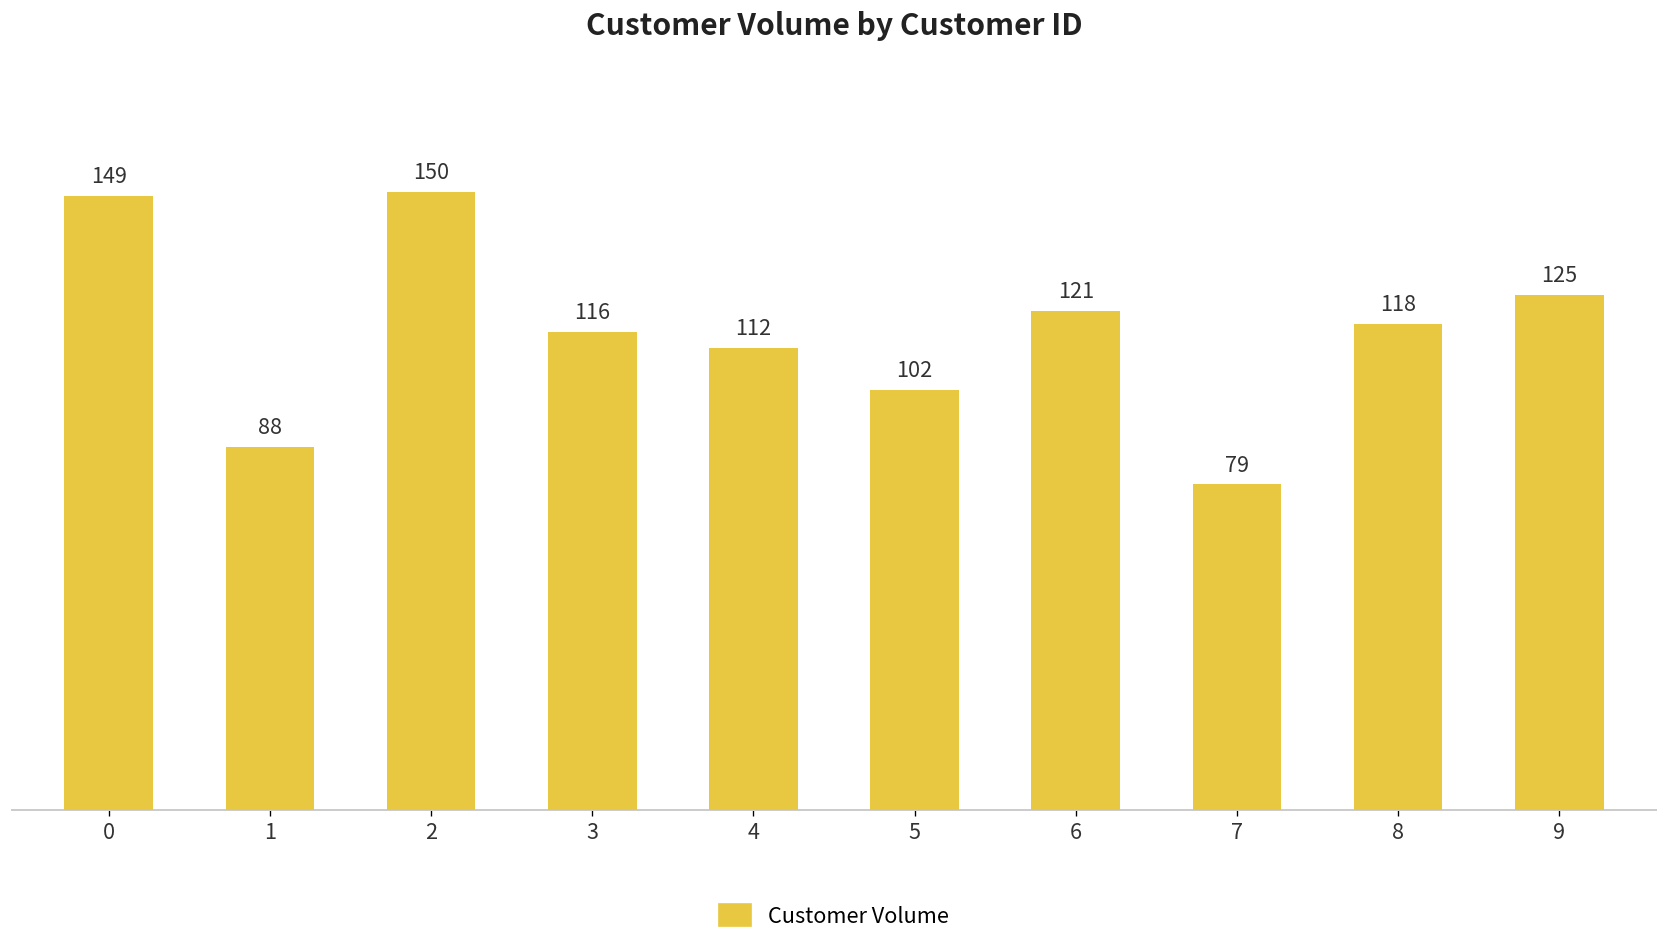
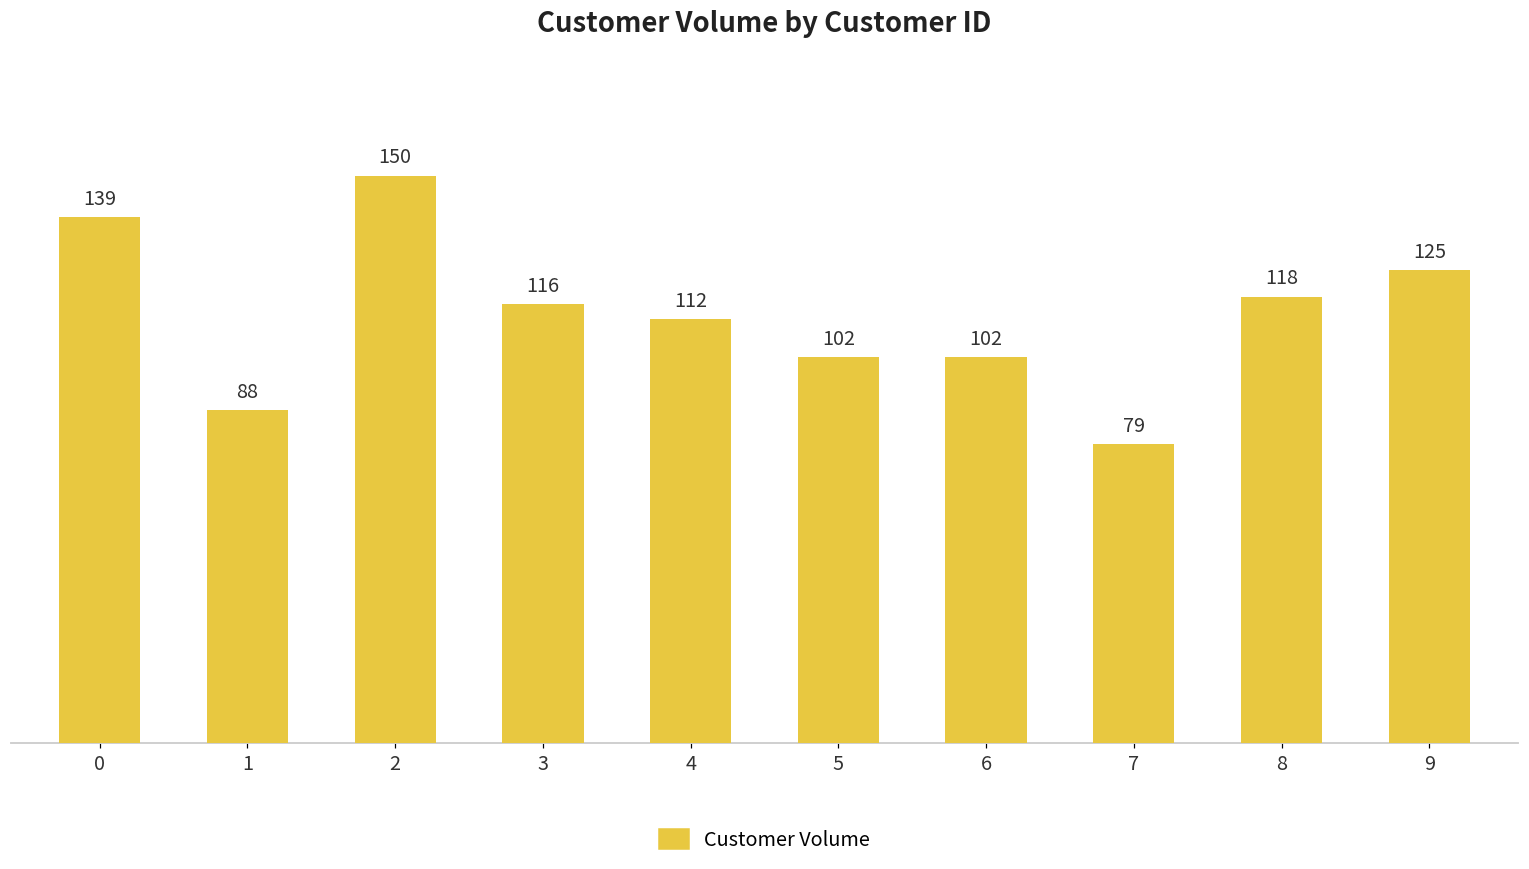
0: 149 -> 139
6: 121 -> 102
